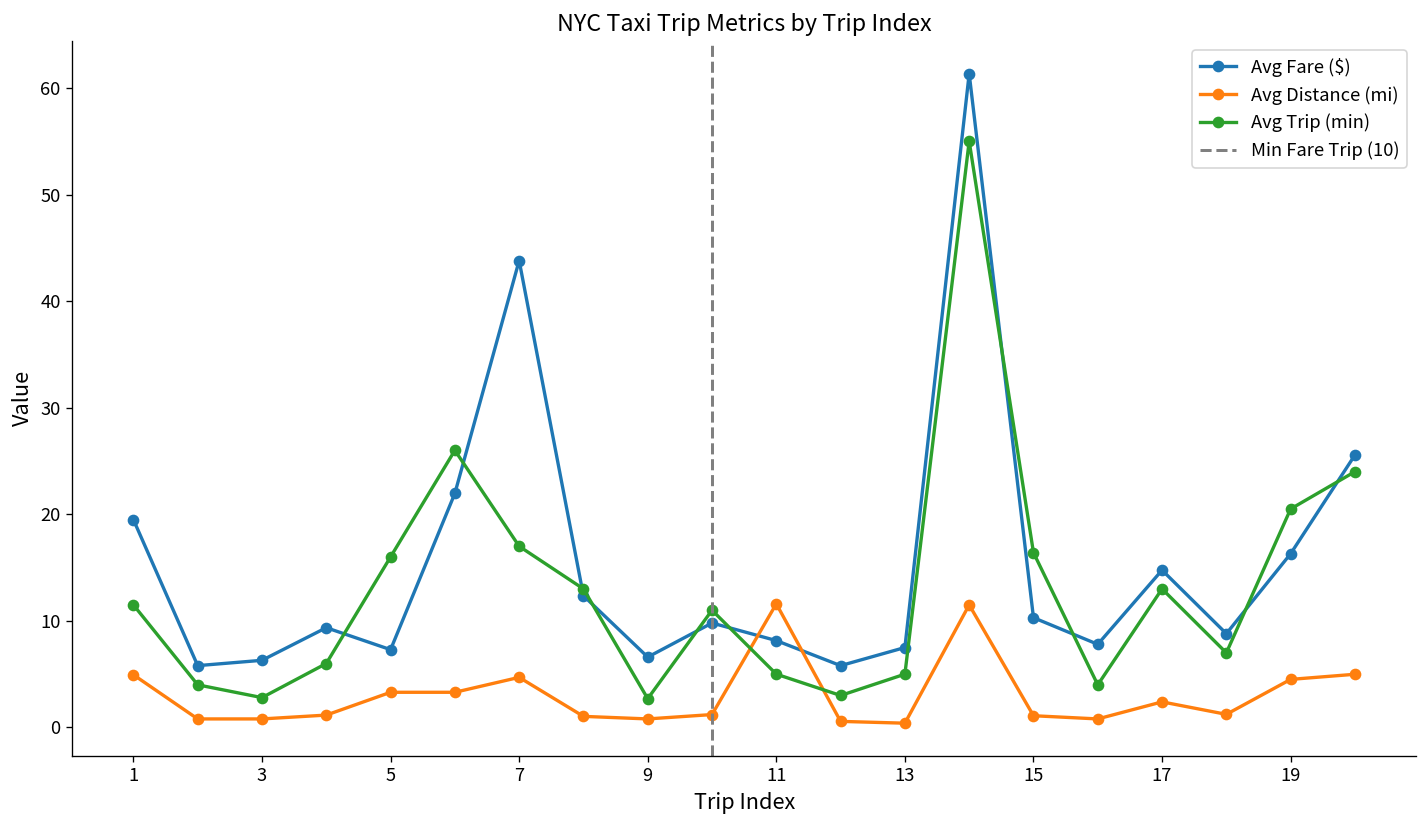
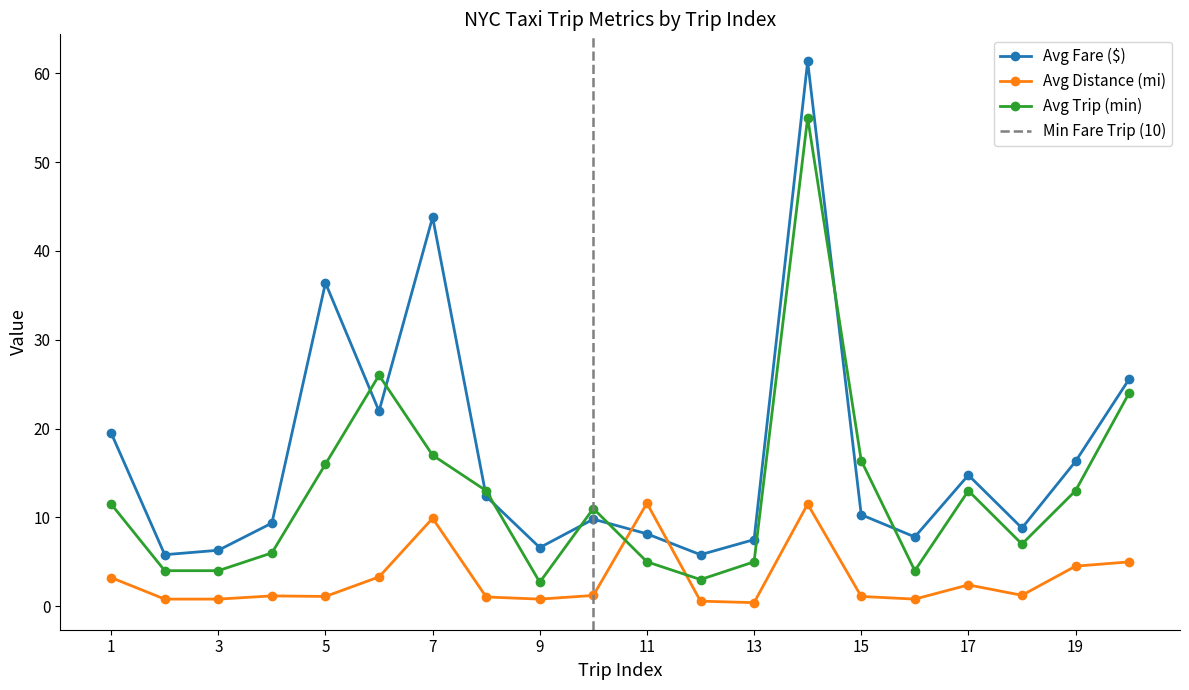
Avg Distance (mi), 1: 5 -> 3
Avg Trip (min), 3: 3 -> 4
Avg Fare ($), 5: 7 -> 36
Avg Distance (mi), 5: 3 -> 1
Avg Distance (mi), 7: 5 -> 10
Avg Trip (min), 19: 21 -> 13
